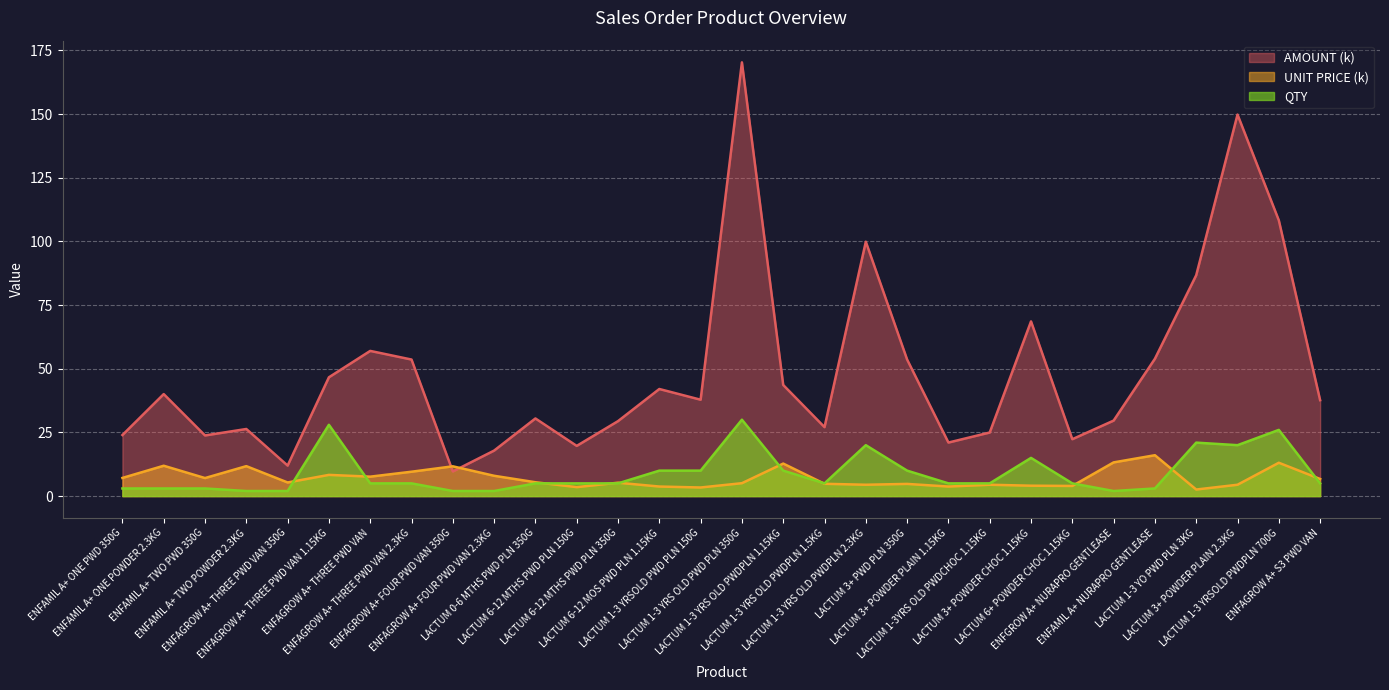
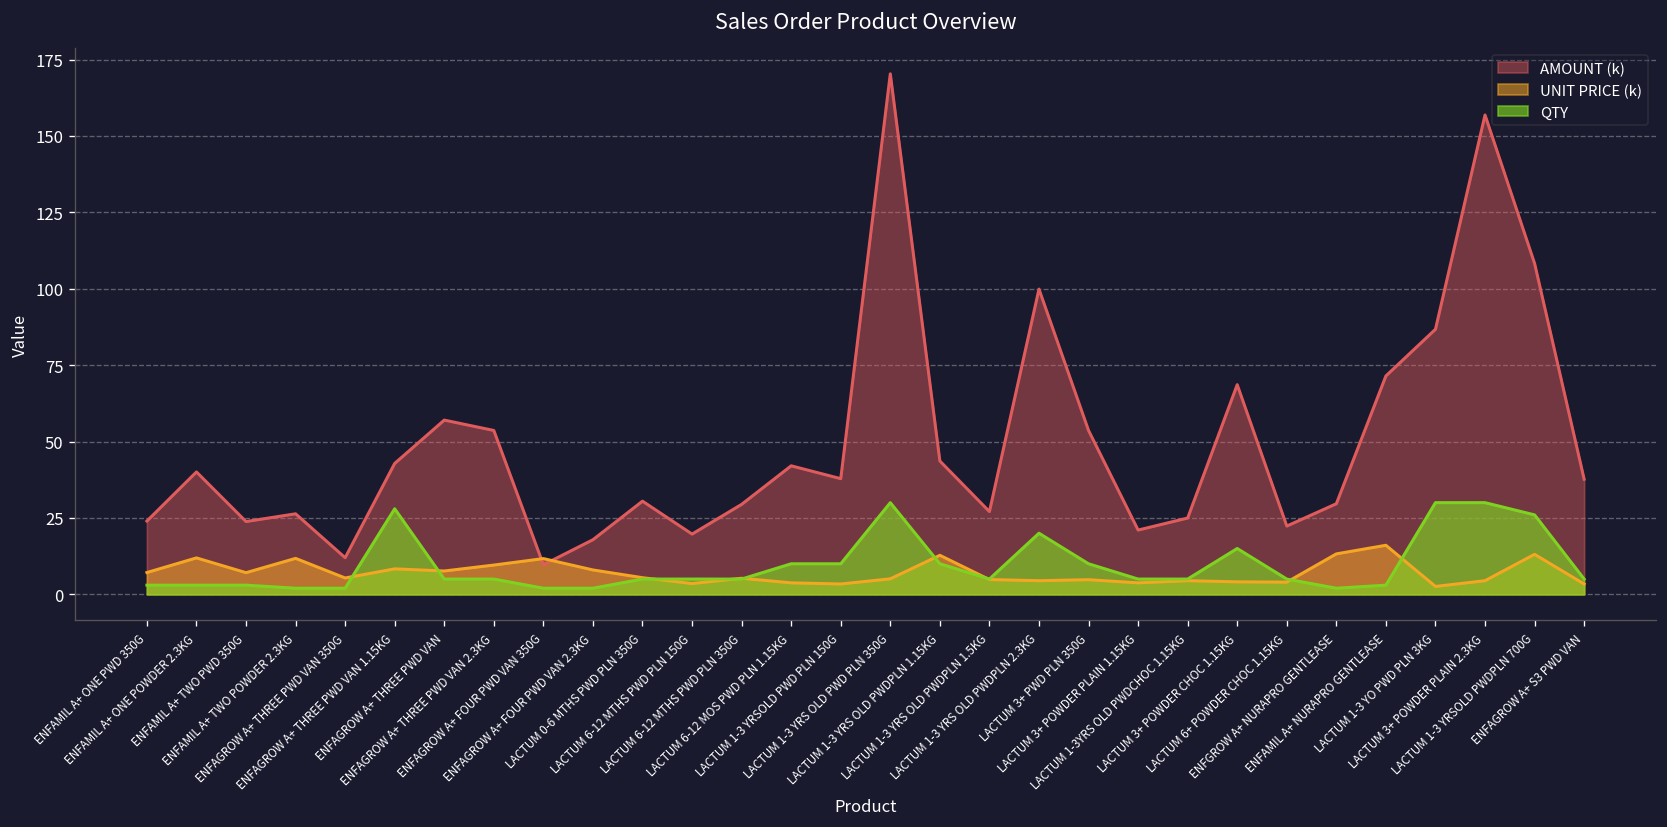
AMOUNT (k), ENFAGROW A+ THREE PWD VAN 1.15KG: 47 -> 43
AMOUNT (k), ENFAMIL A+ NURAPRO GENTLEASE: 54 -> 71
QTY, LACTUM 1-3 YO PWD PLN 3KG: 21 -> 30
AMOUNT (k), LACTUM 3+ POWDER PLAIN 2.3KG: 150 -> 157
QTY, LACTUM 3+ POWDER PLAIN 2.3KG: 20 -> 30
UNIT PRICE (k), ENFAGROW A+ S3 PWD VAN: 7 -> 3
